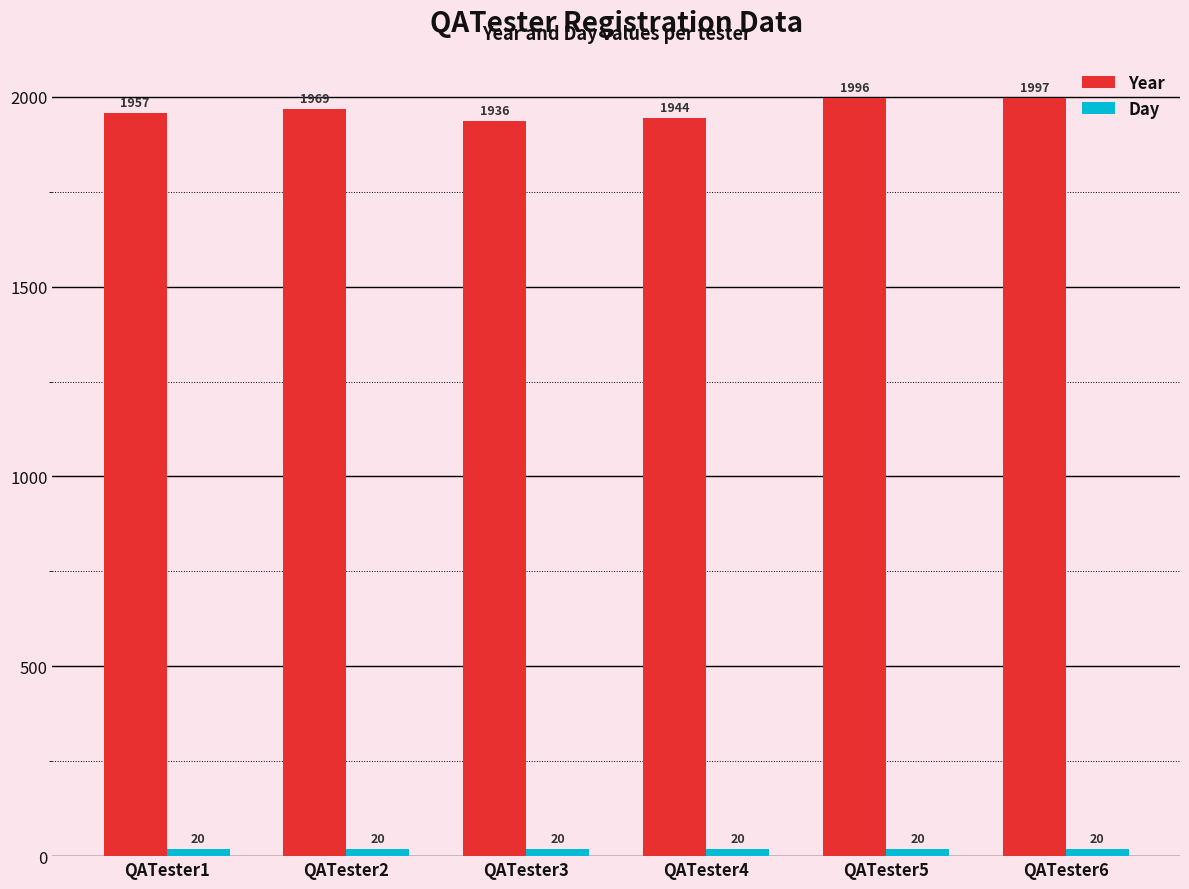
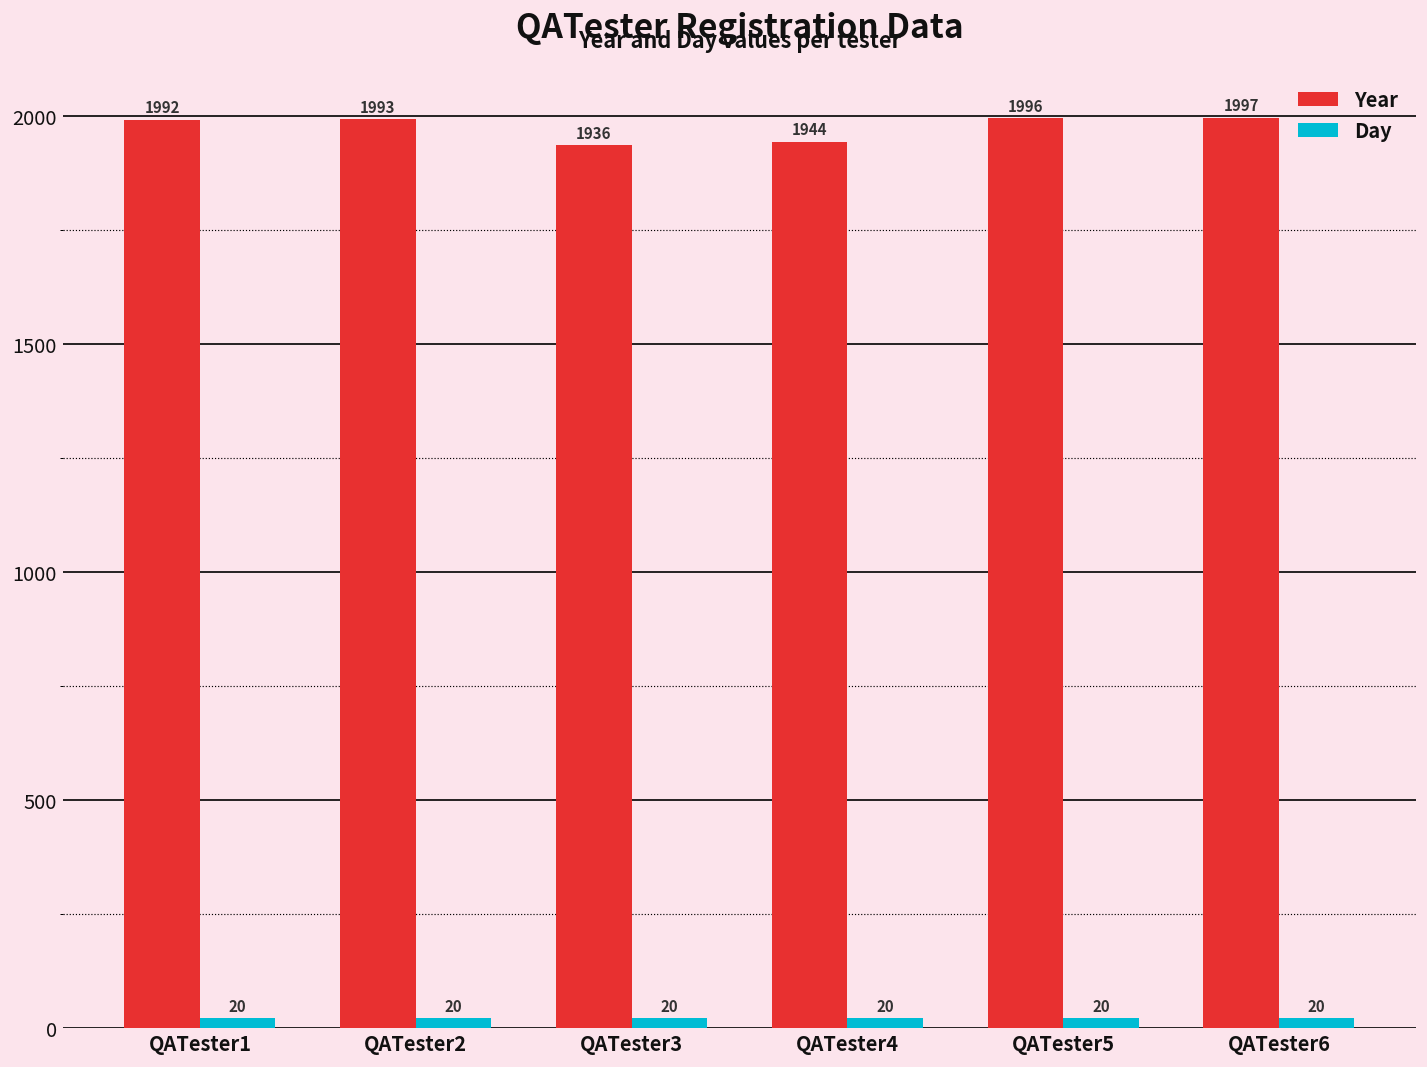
Year, QATester1: 1957 -> 1992
Year, QATester2: 1969 -> 1993
